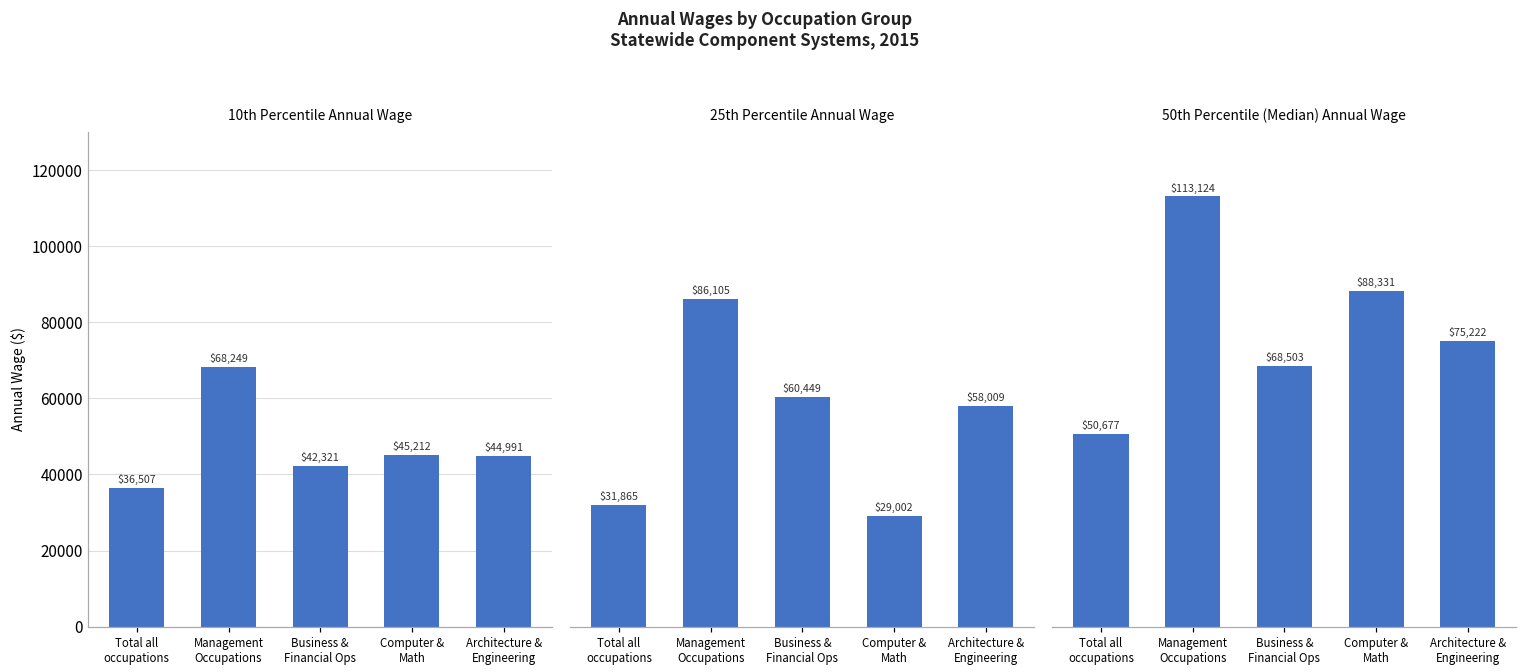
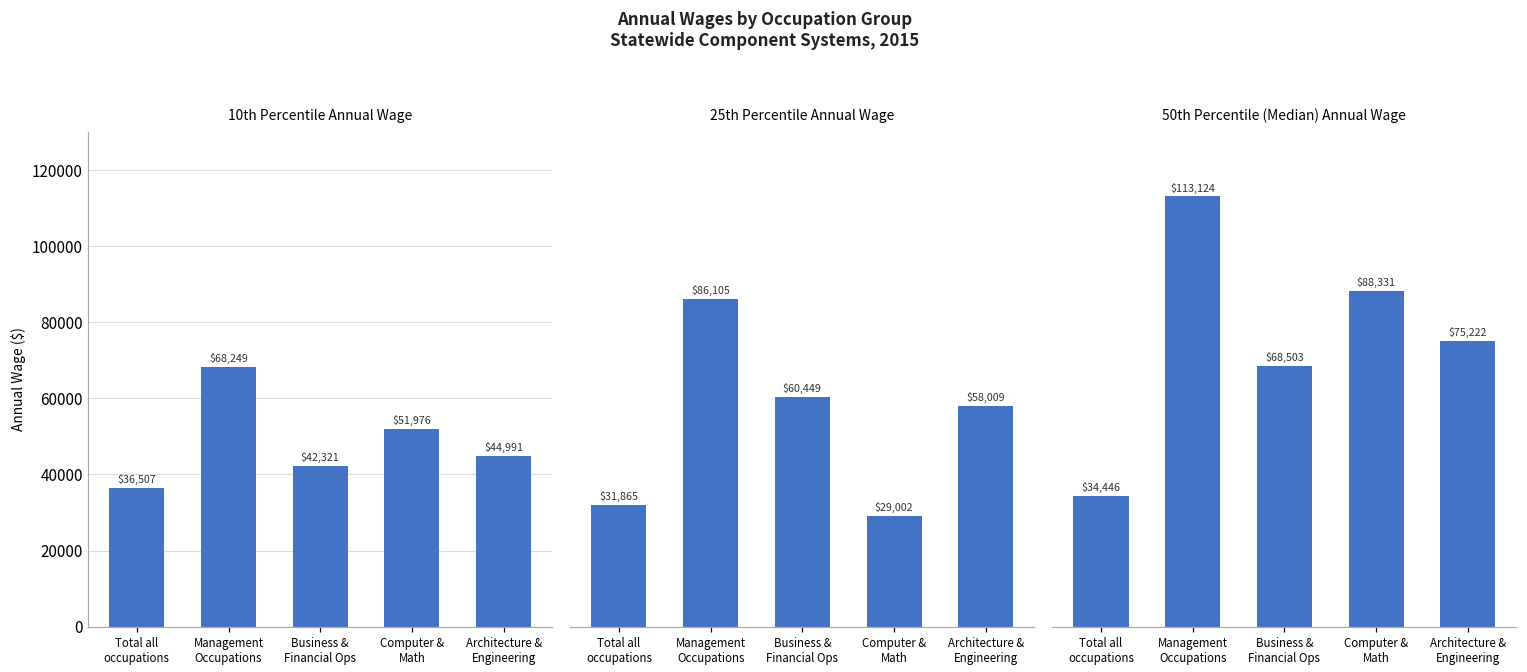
10th Percentile Annual Wage, Computer & Math: $45,212 -> $51,976
50th Percentile (Median) Annual Wage, Total all occupations: $50,677 -> $34,446
